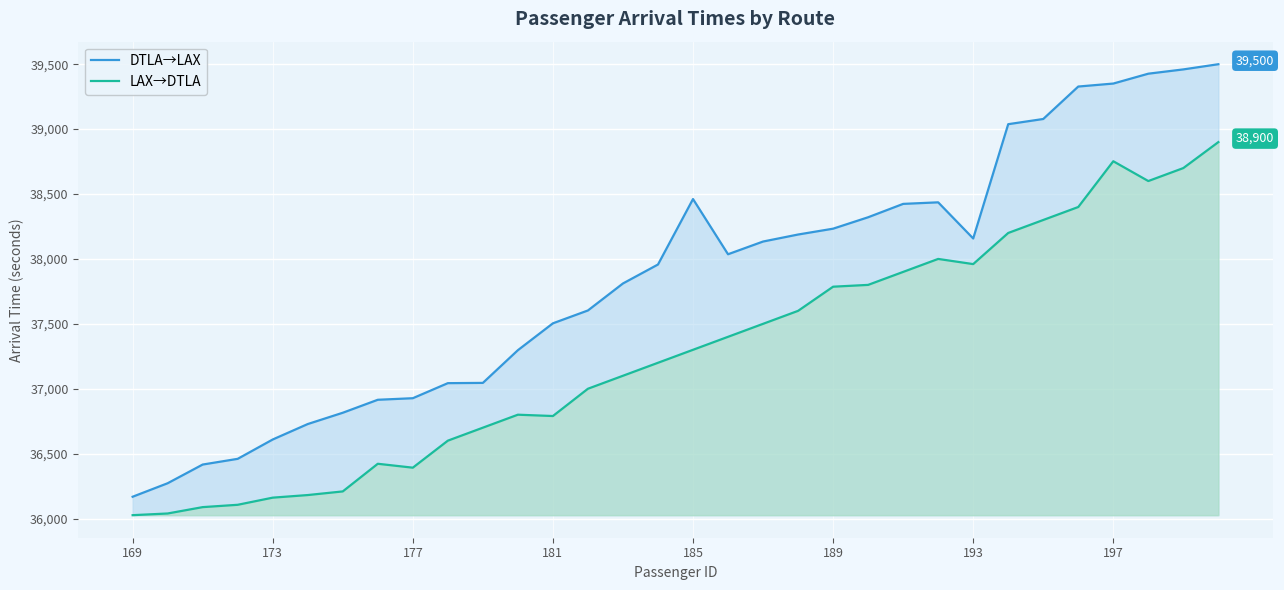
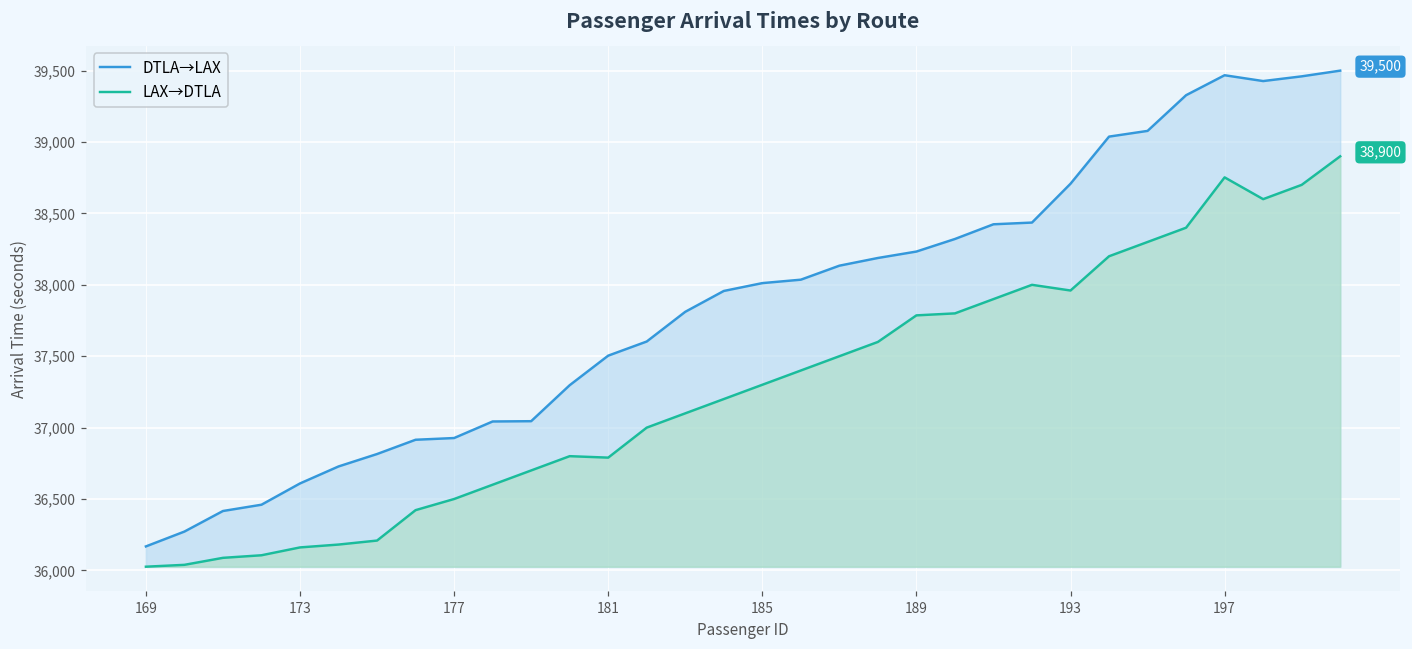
LAX→DTLA, 177: 36,390 -> 36,500
DTLA→LAX, 185: 38,460 -> 38,010
DTLA→LAX, 193: 38,160 -> 38,710
DTLA→LAX, 197: 39,350 -> 39,470
